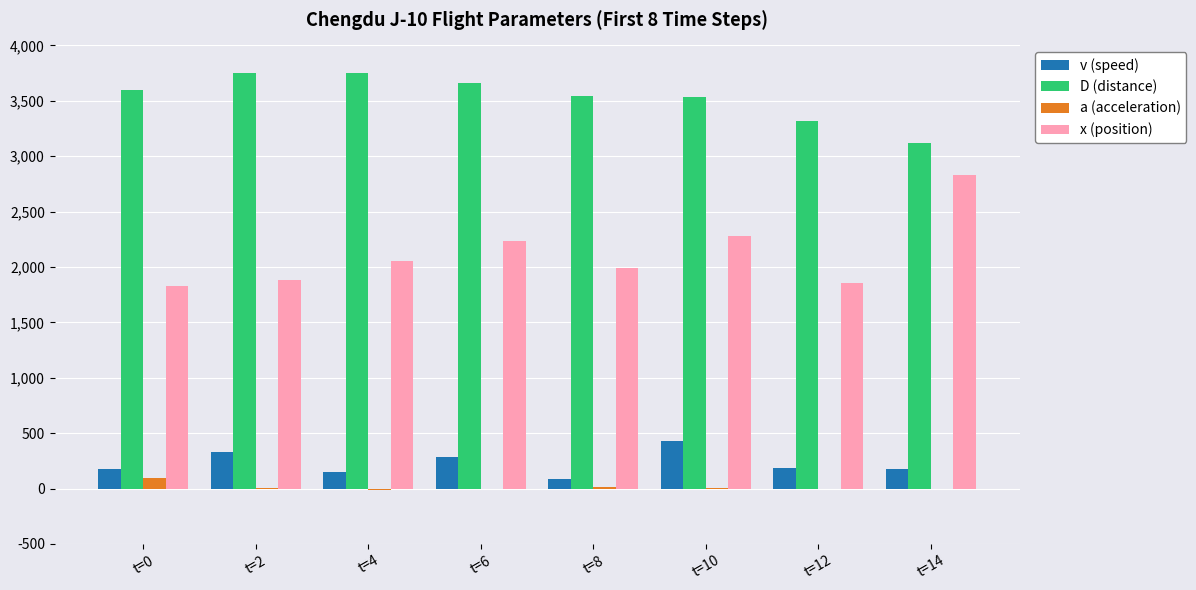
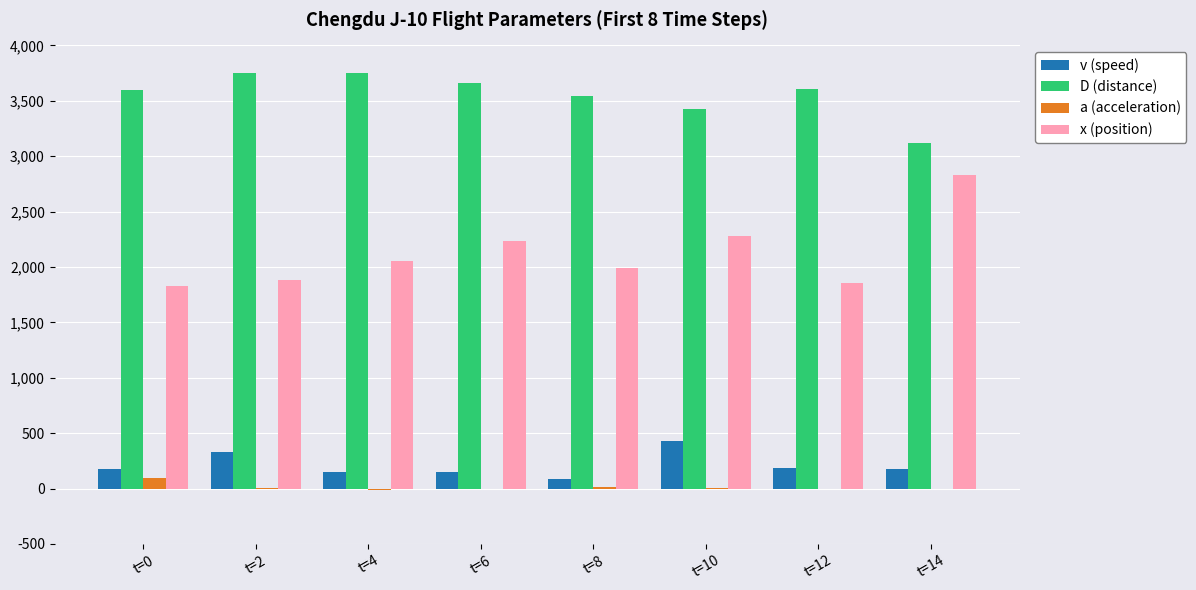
v (speed), t=6: 280 -> 150
D (distance), t=10: 3,540 -> 3,420
D (distance), t=12: 3,320 -> 3,610
